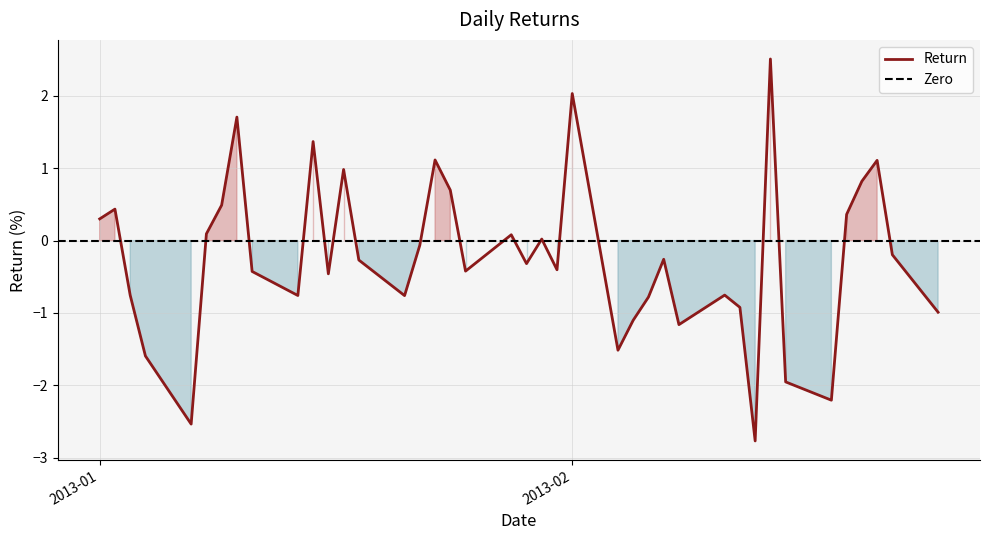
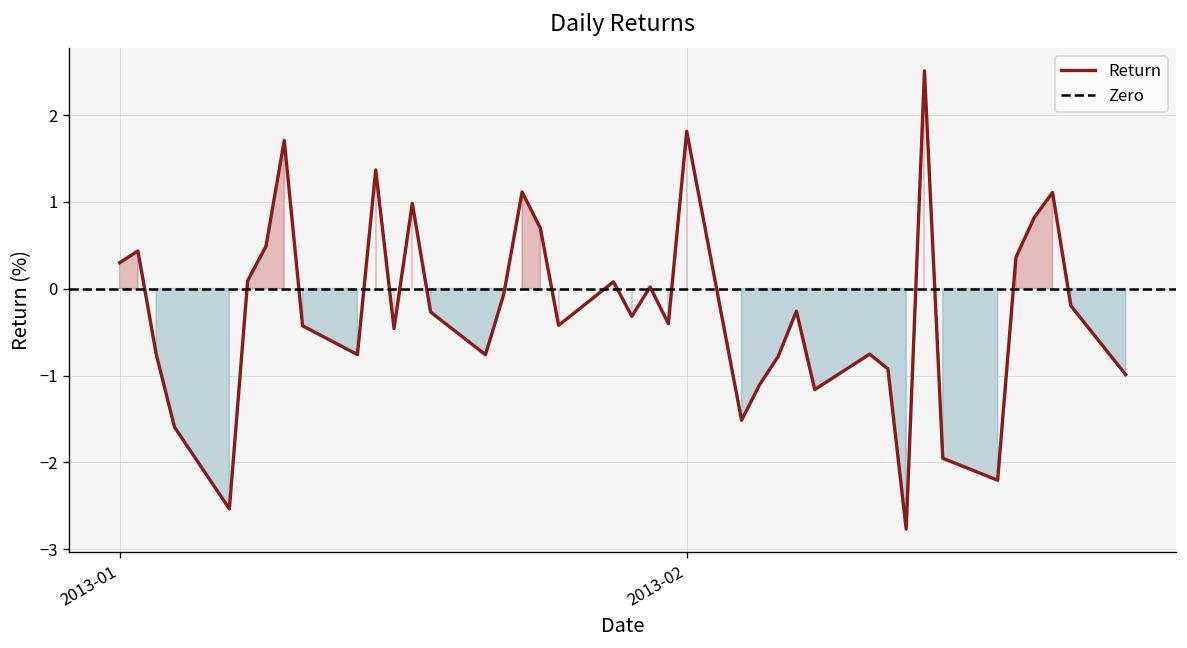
2013-02: 2.0 -> 1.8
